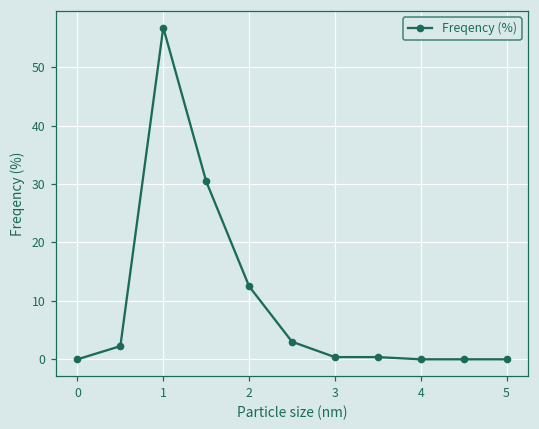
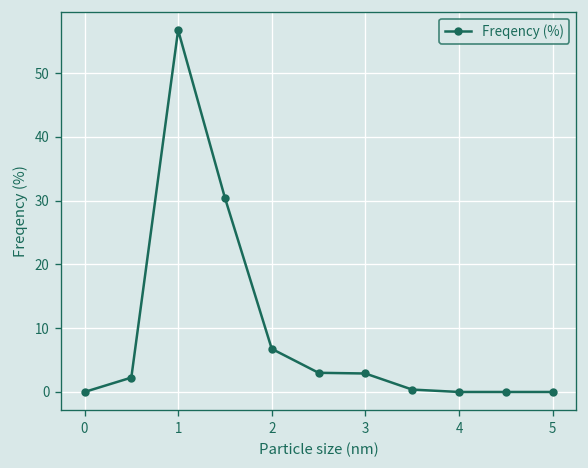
2: 12 -> 7
3: 0 -> 3
